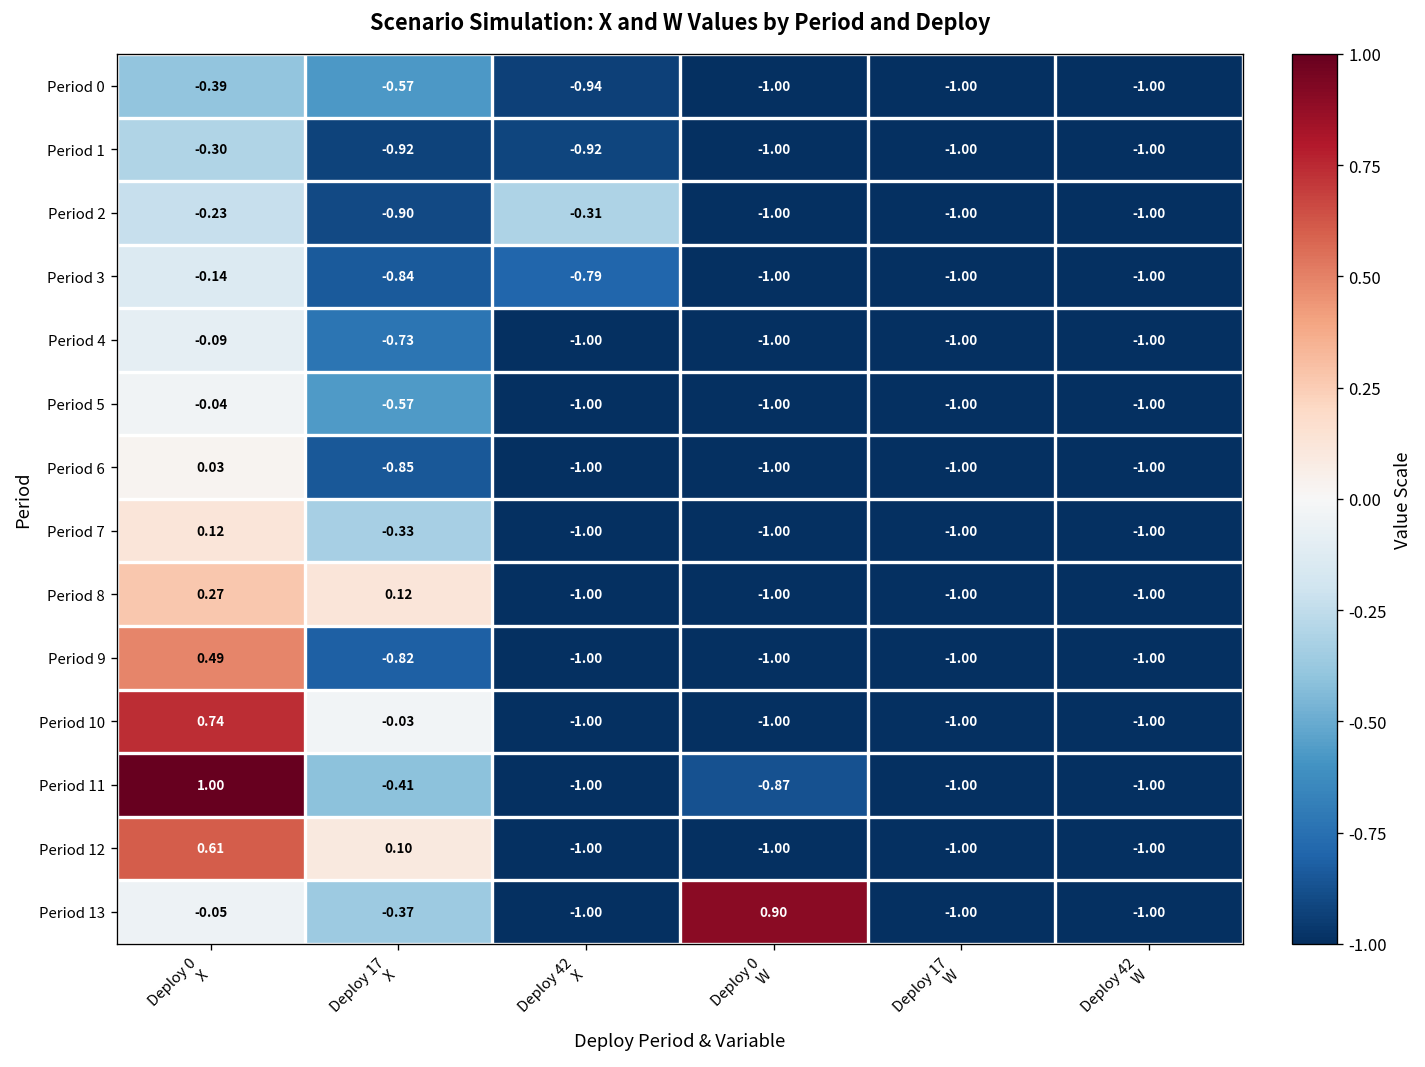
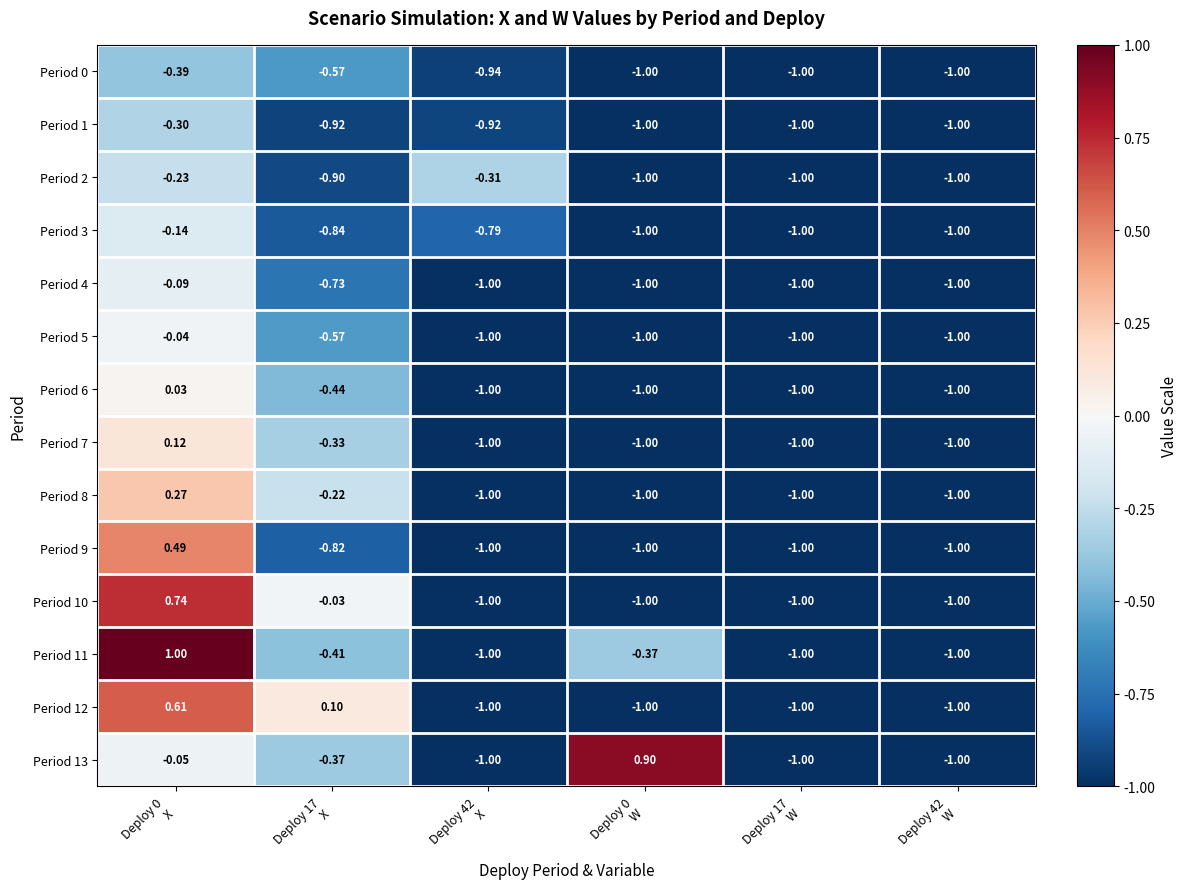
Period 6, Deploy 17 X: -0.85 -> -0.44
Period 8, Deploy 17 X: 0.12 -> -0.22
Period 11, Deploy 0 W: -0.87 -> -0.37
